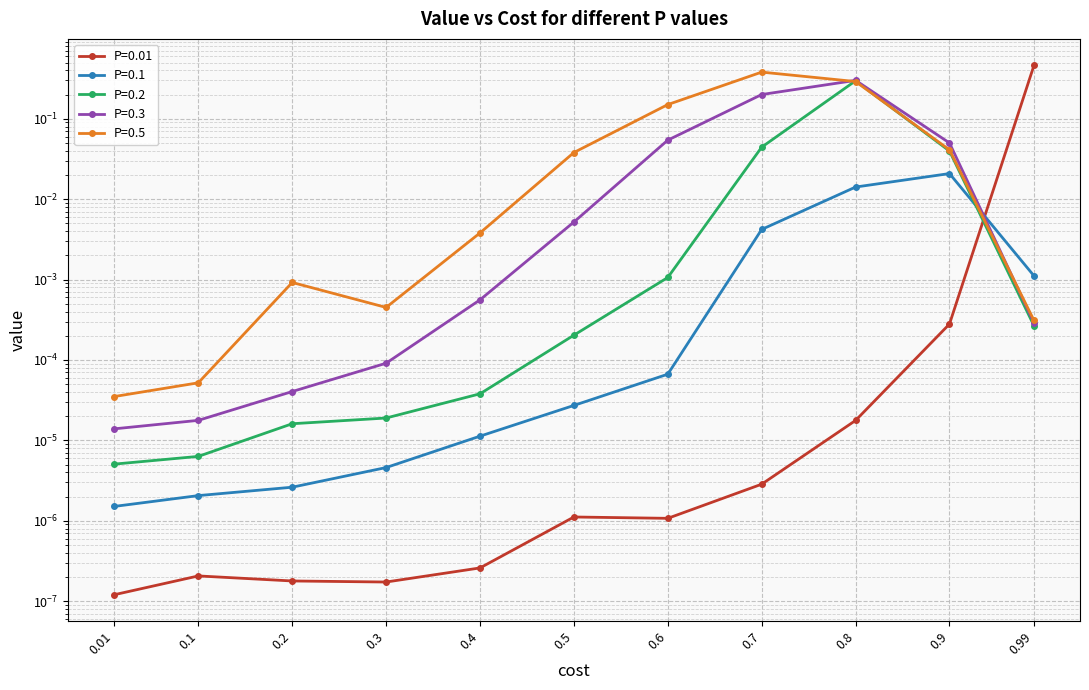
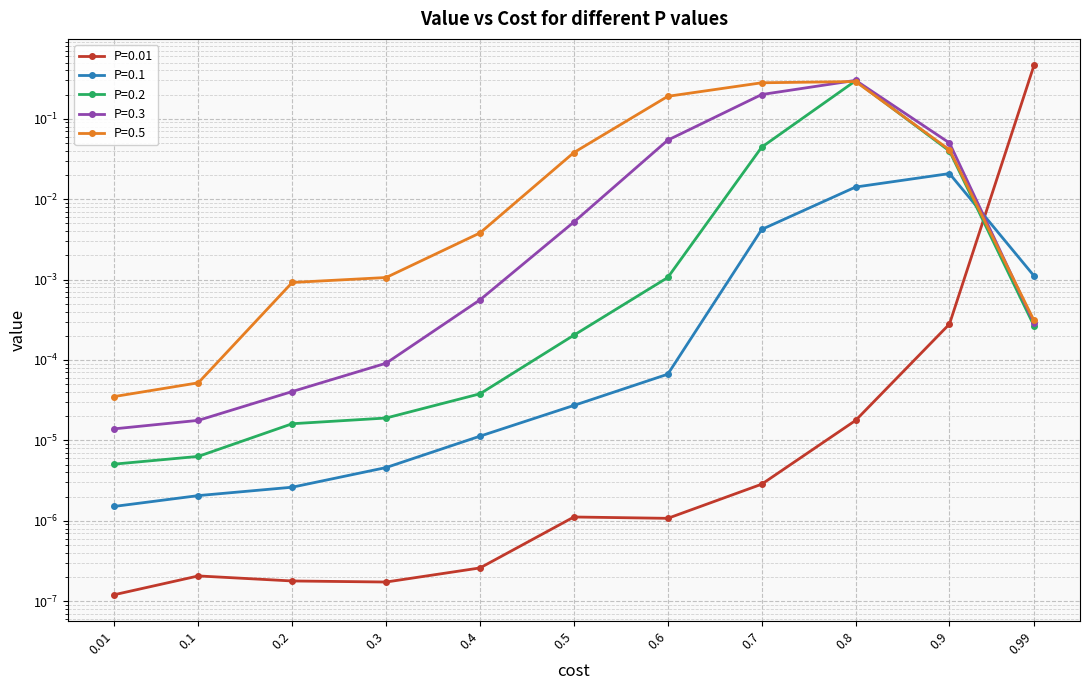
P=0.5, 0.3: 0.0005 -> 0.0011
P=0.5, 0.6: 0.15 -> 0.19
P=0.5, 0.7: 0.4 -> 0.28
